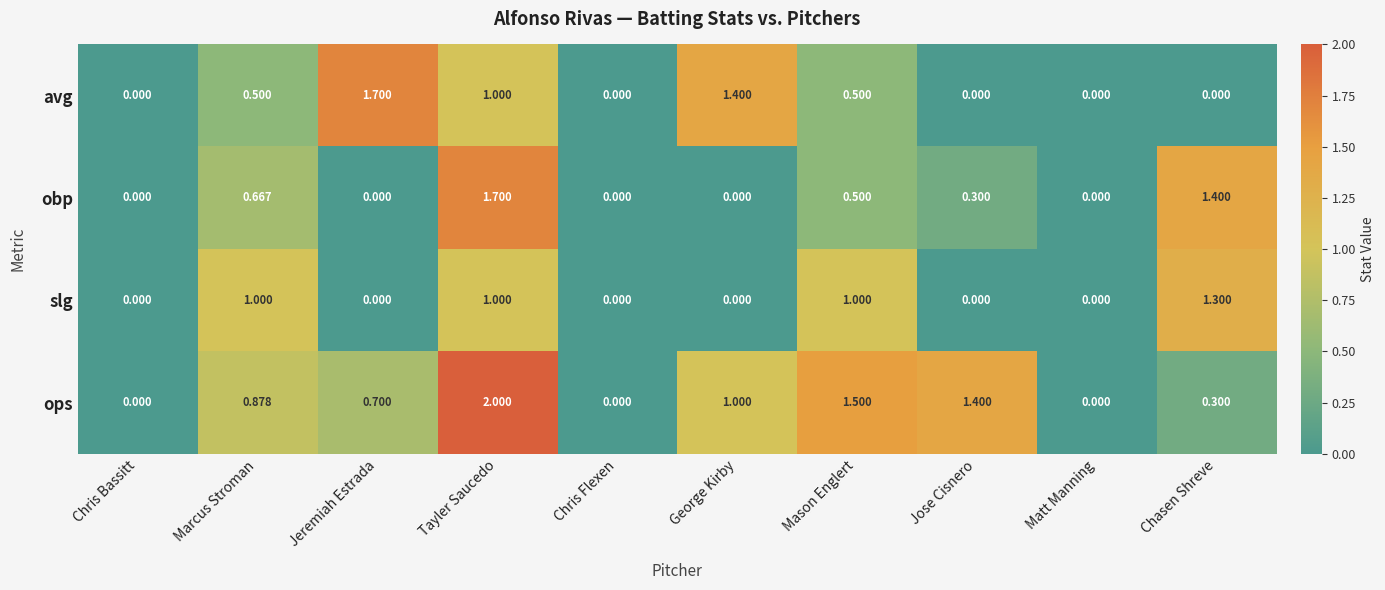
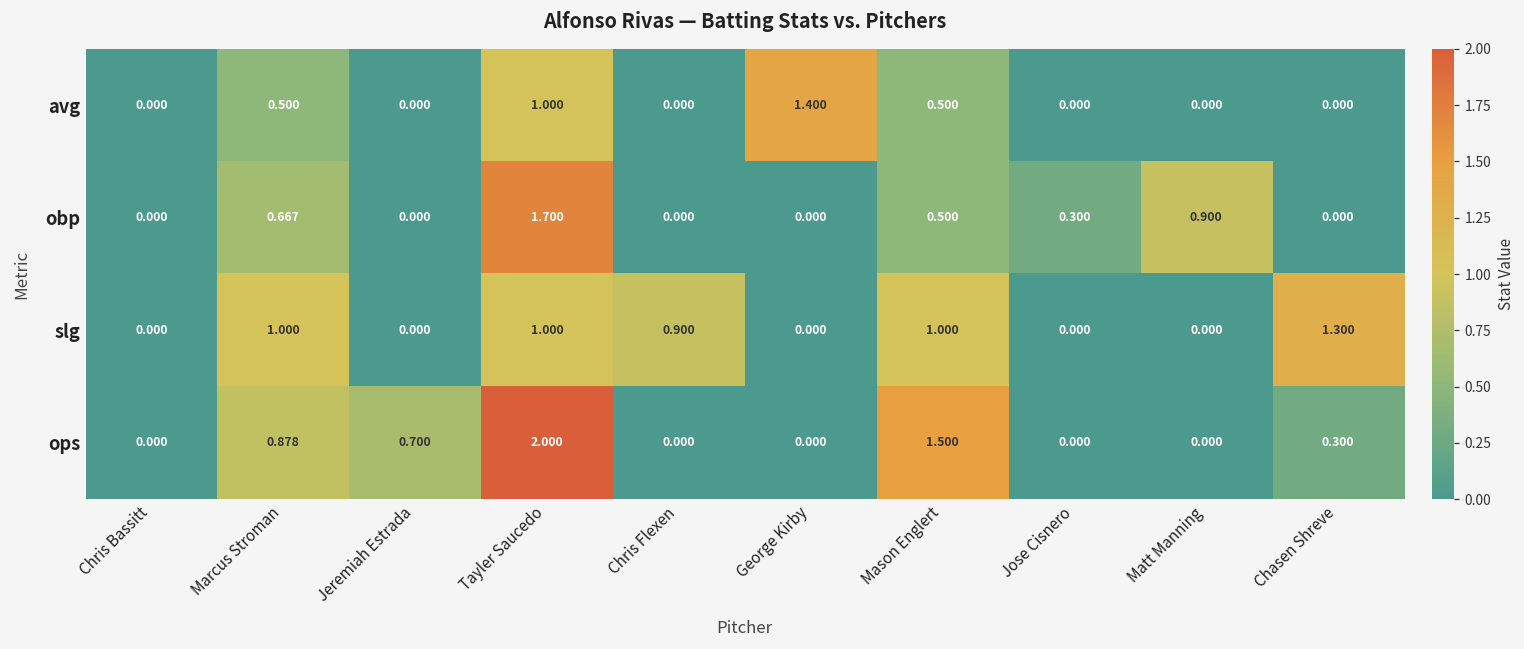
avg, Jeremiah Estrada: 1.700 -> 0.000
obp, Matt Manning: 0.000 -> 0.900
obp, Chasen Shreve: 1.400 -> 0.000
slg, Chris Flexen: 0.000 -> 0.900
ops, George Kirby: 1.000 -> 0.000
ops, Jose Cisnero: 1.400 -> 0.000
